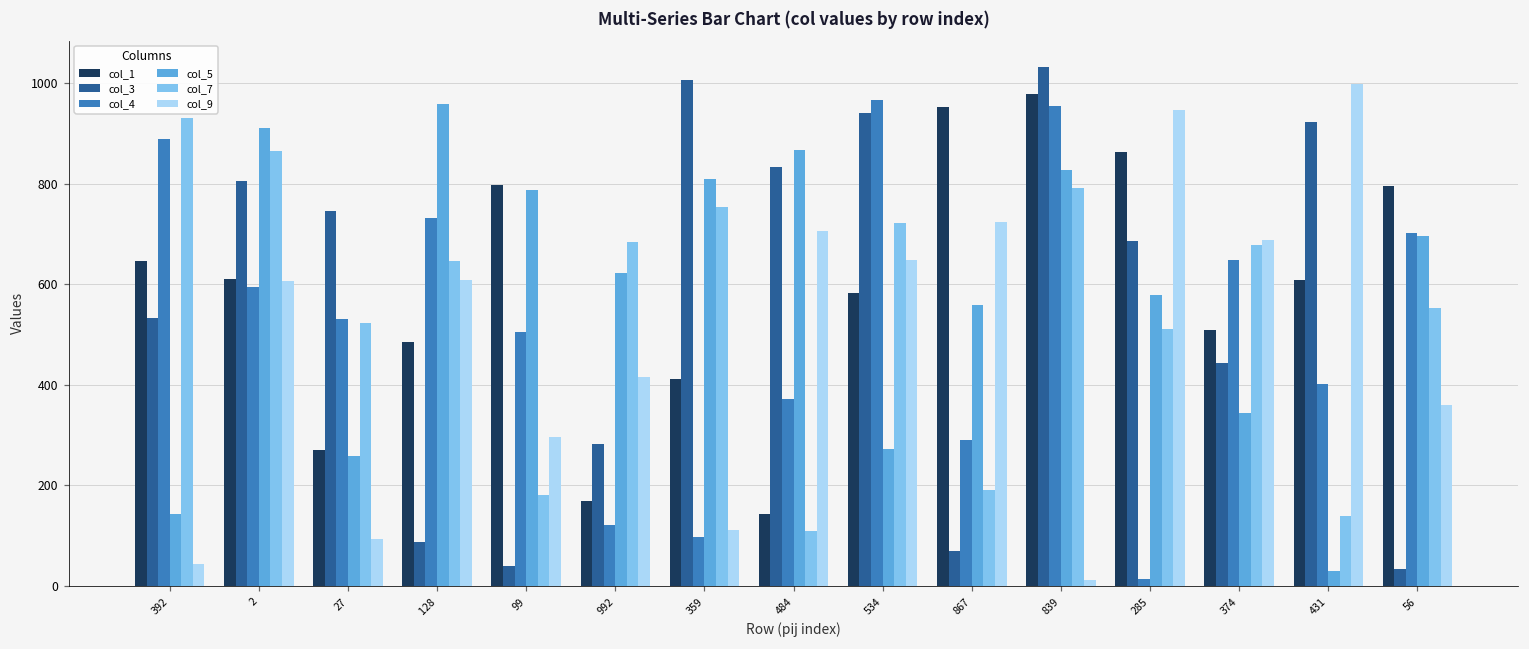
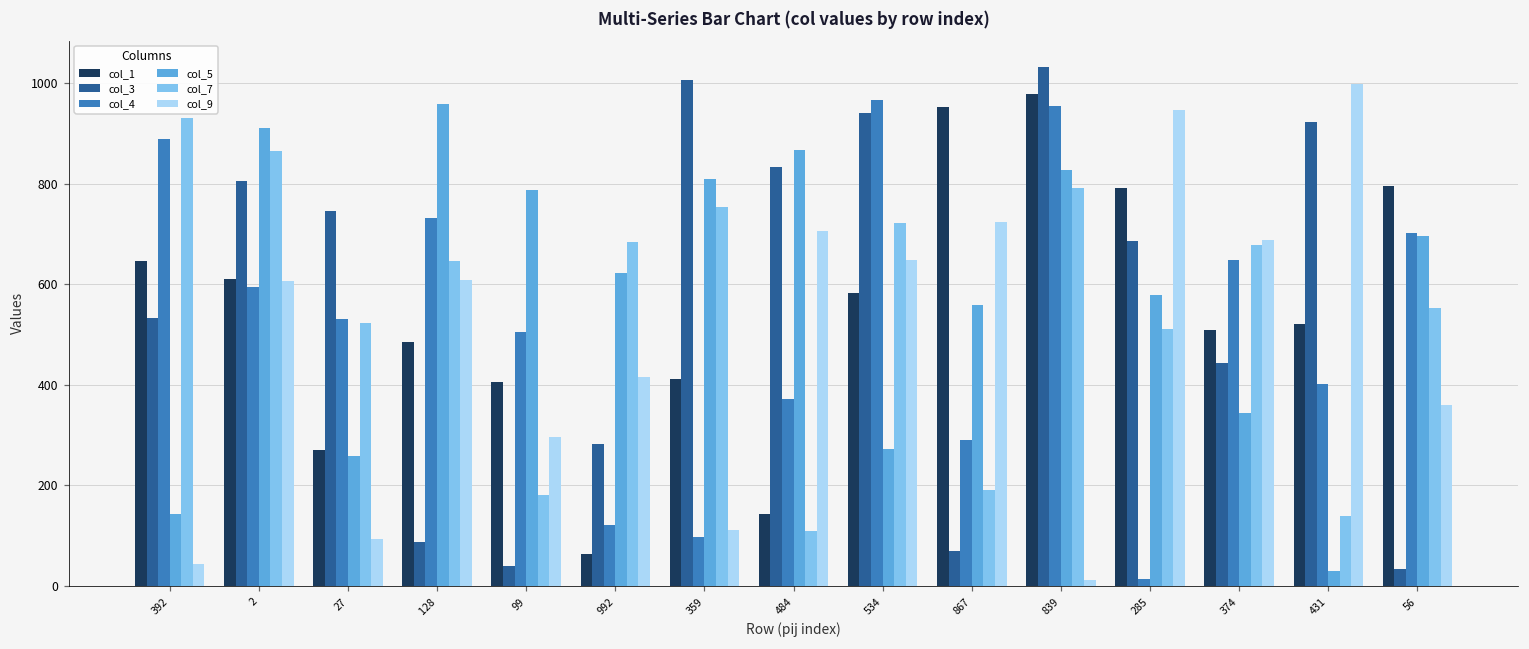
col_1, 99: 800 -> 410
col_1, 992: 170 -> 60
col_1, 285: 860 -> 790
col_1, 431: 610 -> 520
